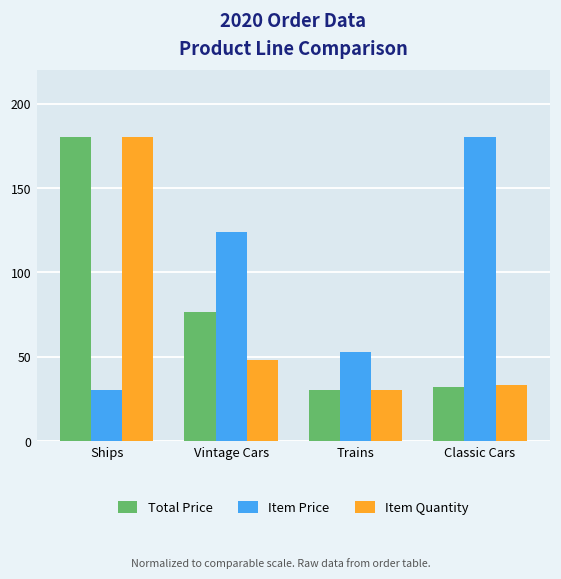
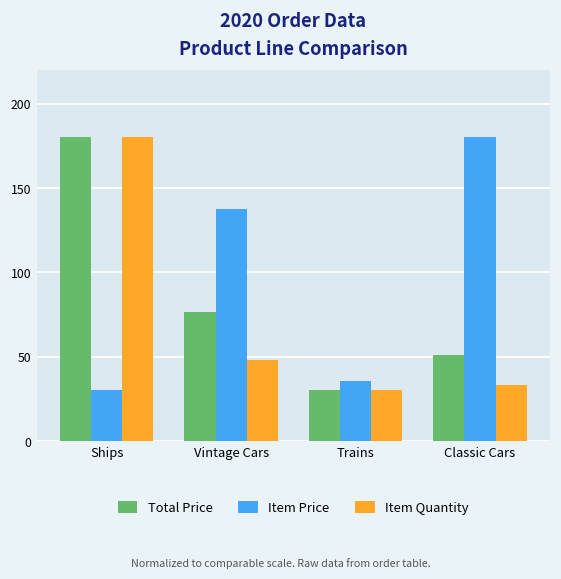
Item Price, Vintage Cars: 124 -> 138
Item Price, Trains: 53 -> 36
Total Price, Classic Cars: 32 -> 51
